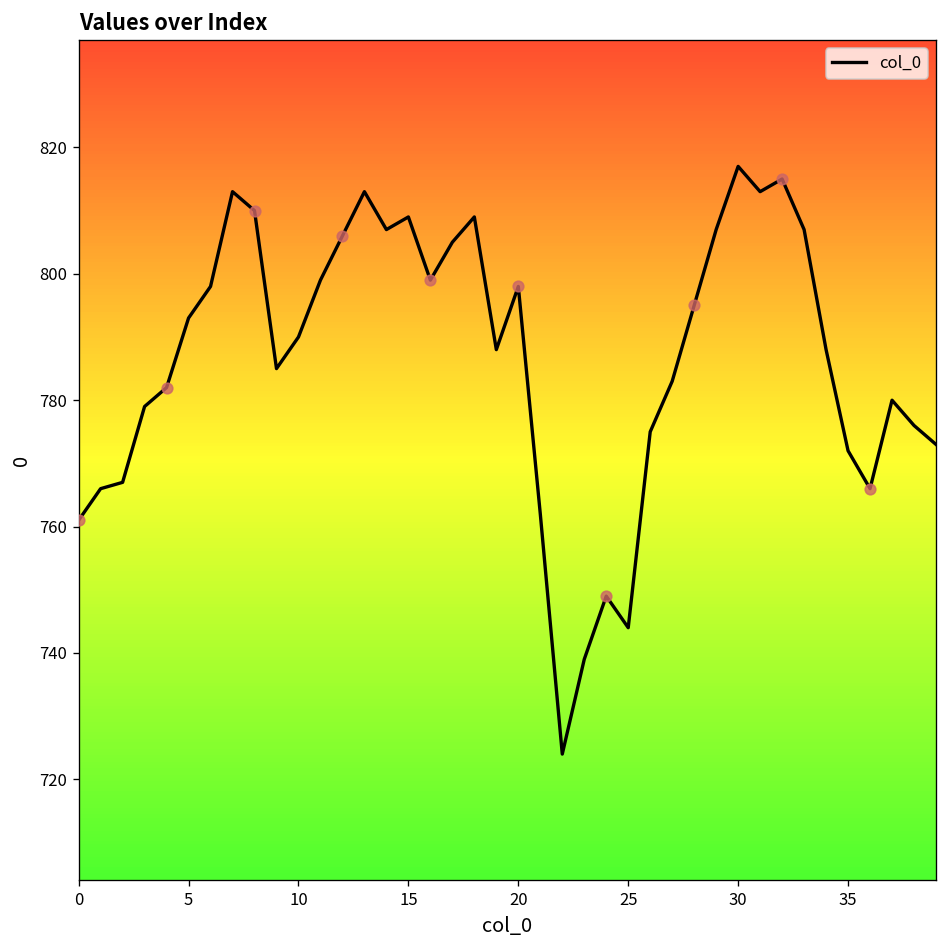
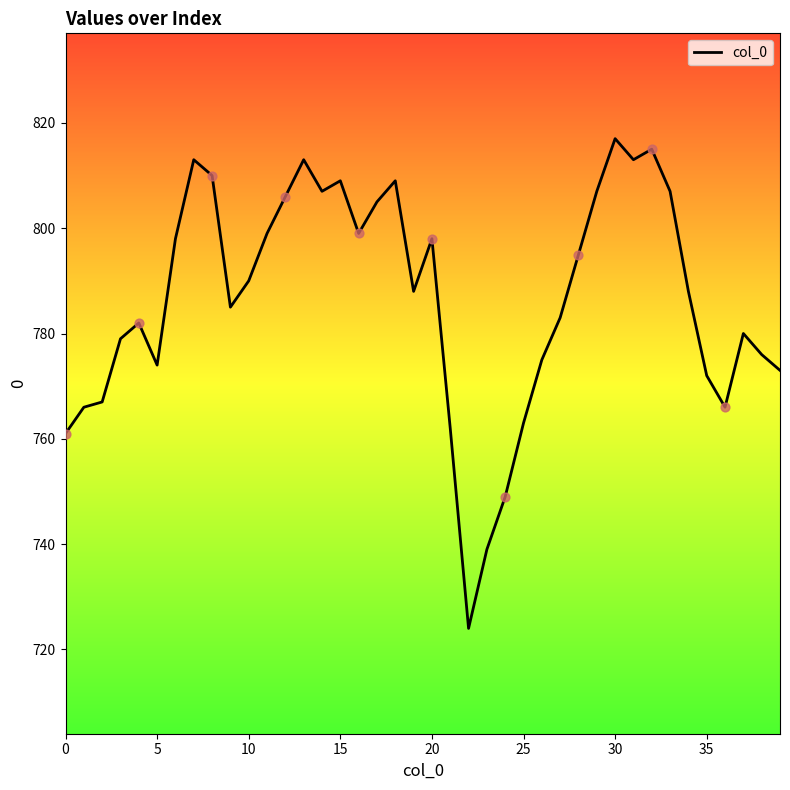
col_0, 5: 793 -> 774
col_0, 25: 744 -> 763
